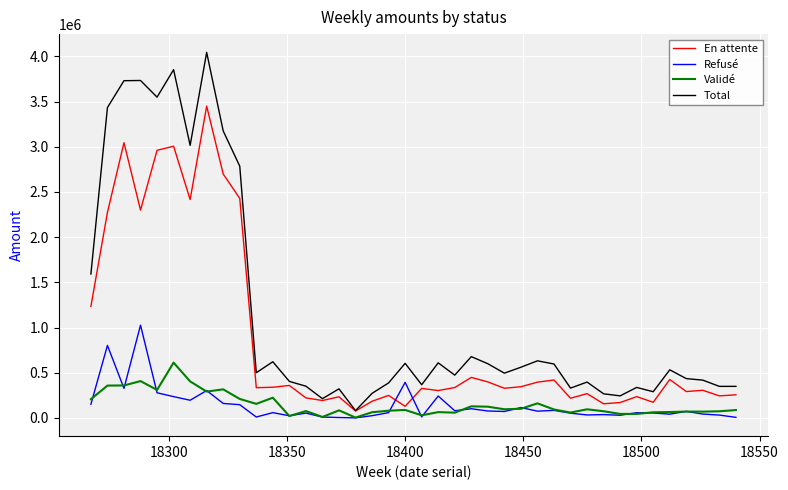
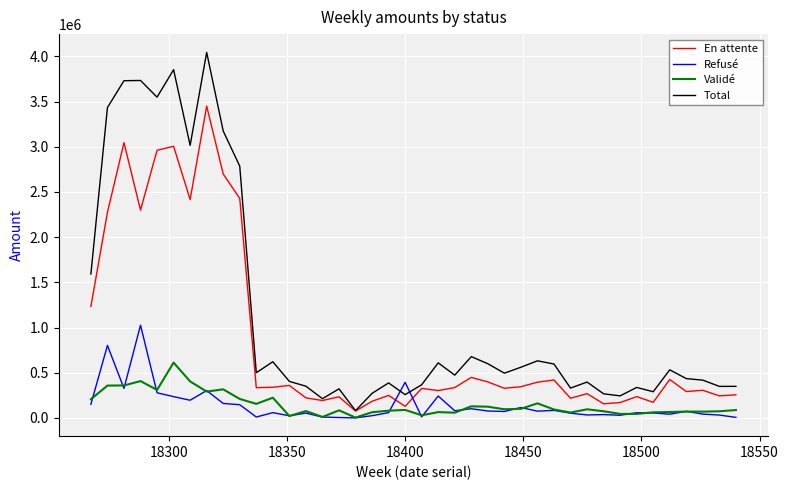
Total, 18400: 600000 -> 300000
